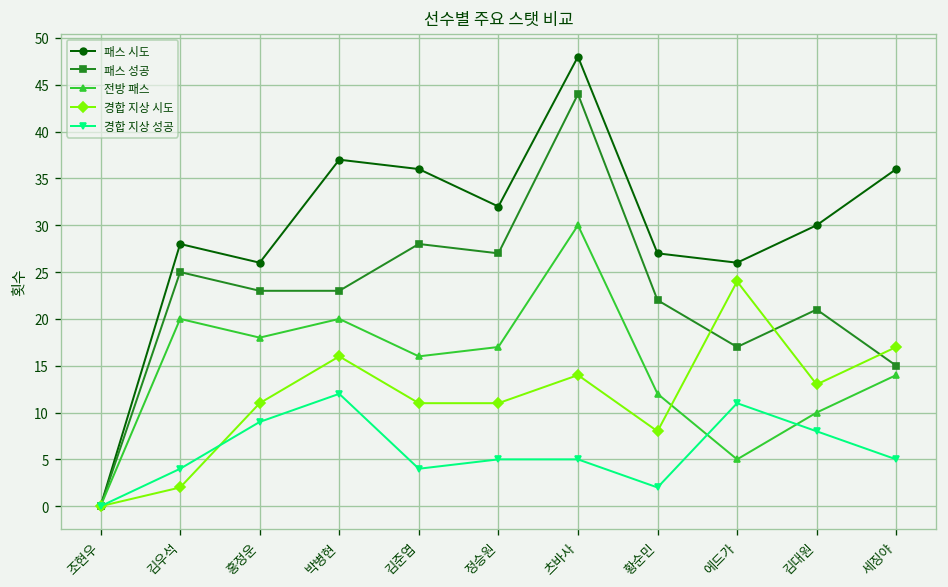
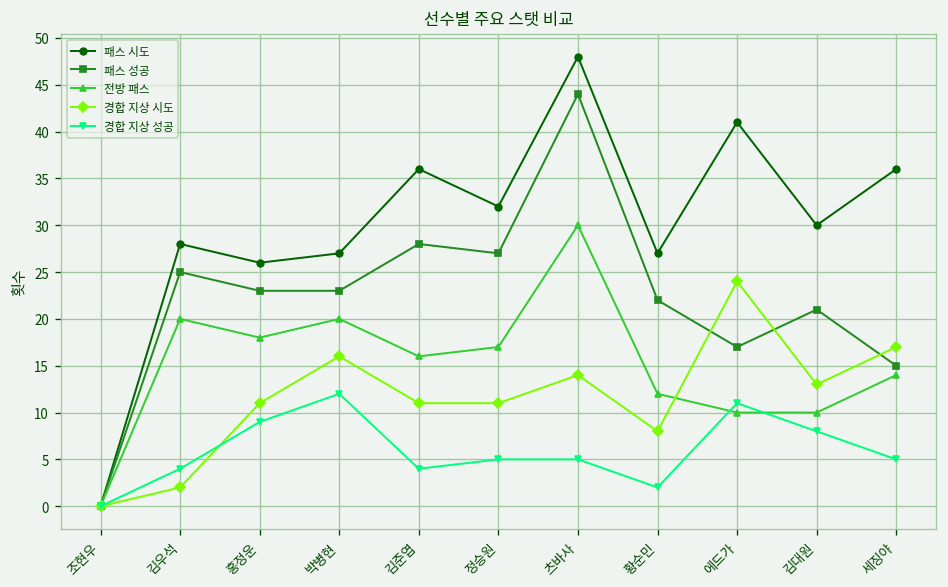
패스 시도, 박병현: 37 -> 27
패스 시도, 에드가: 26 -> 41
전방 패스, 에드가: 5 -> 10
